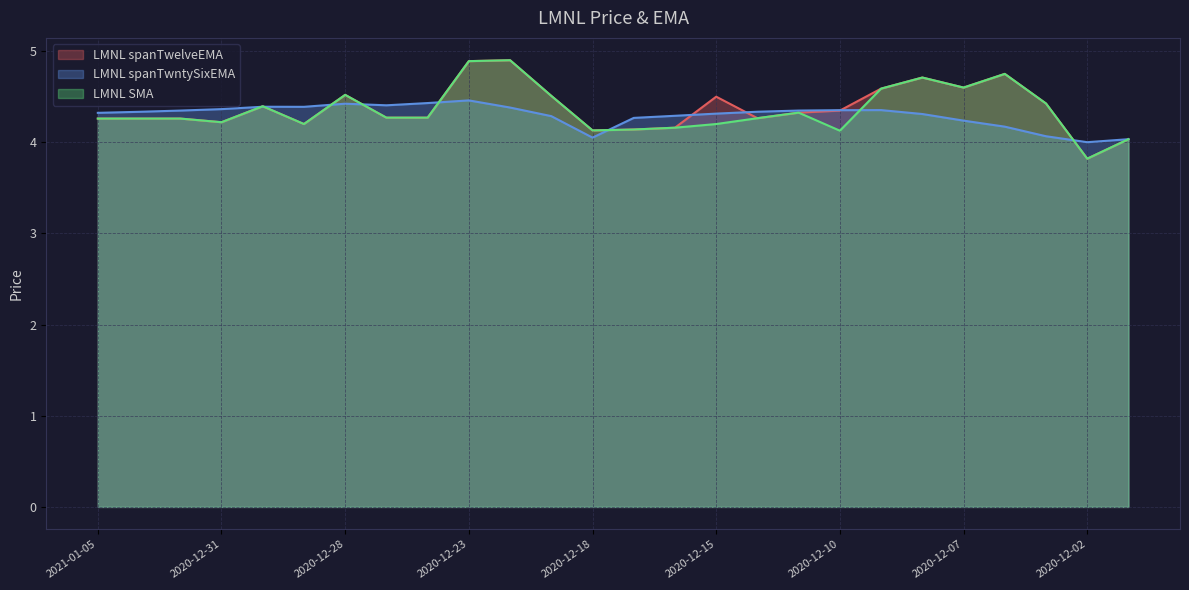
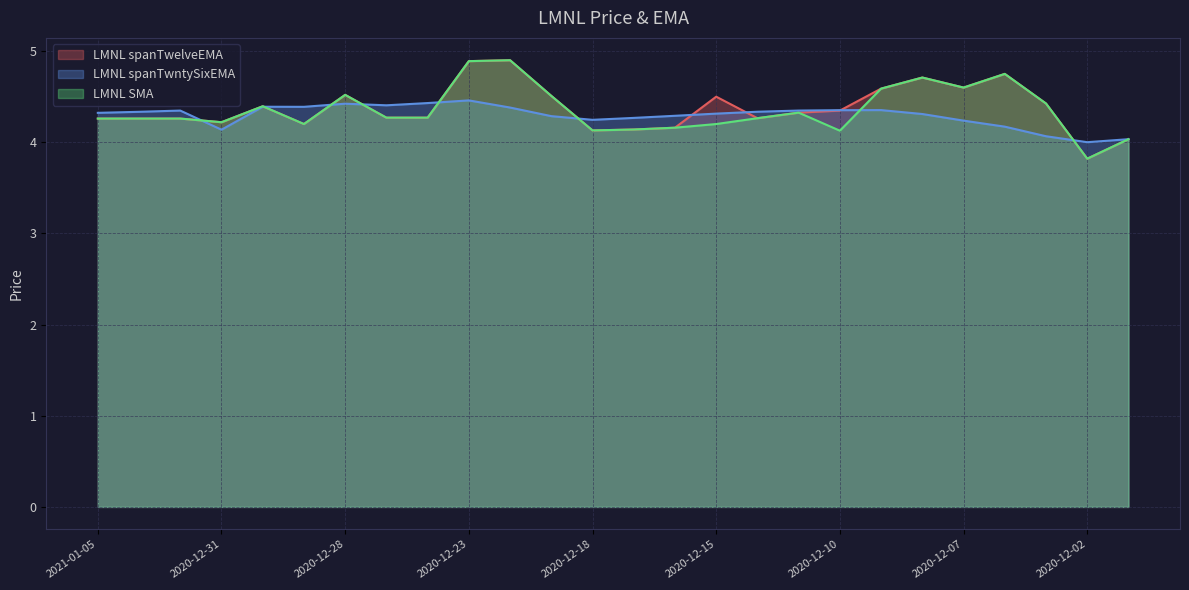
LMNL spanTwntySixEMA, 2020-12-31: 4.4 -> 4.1
LMNL spanTwntySixEMA, 2020-12-18: 4.1 -> 4.2
